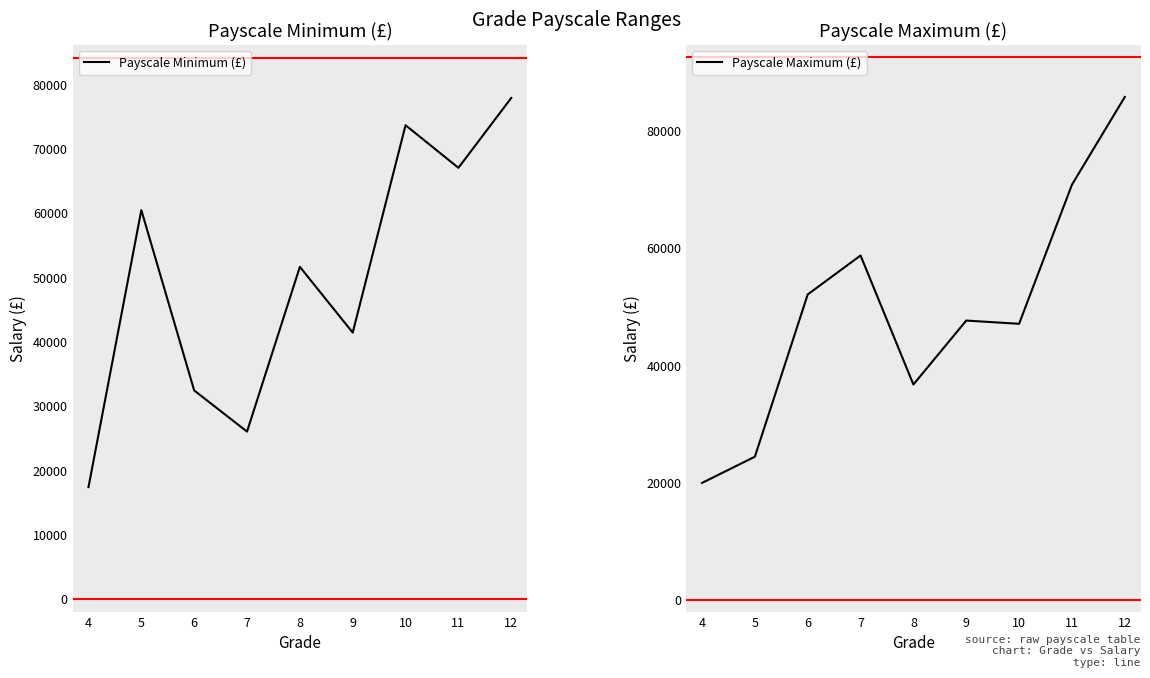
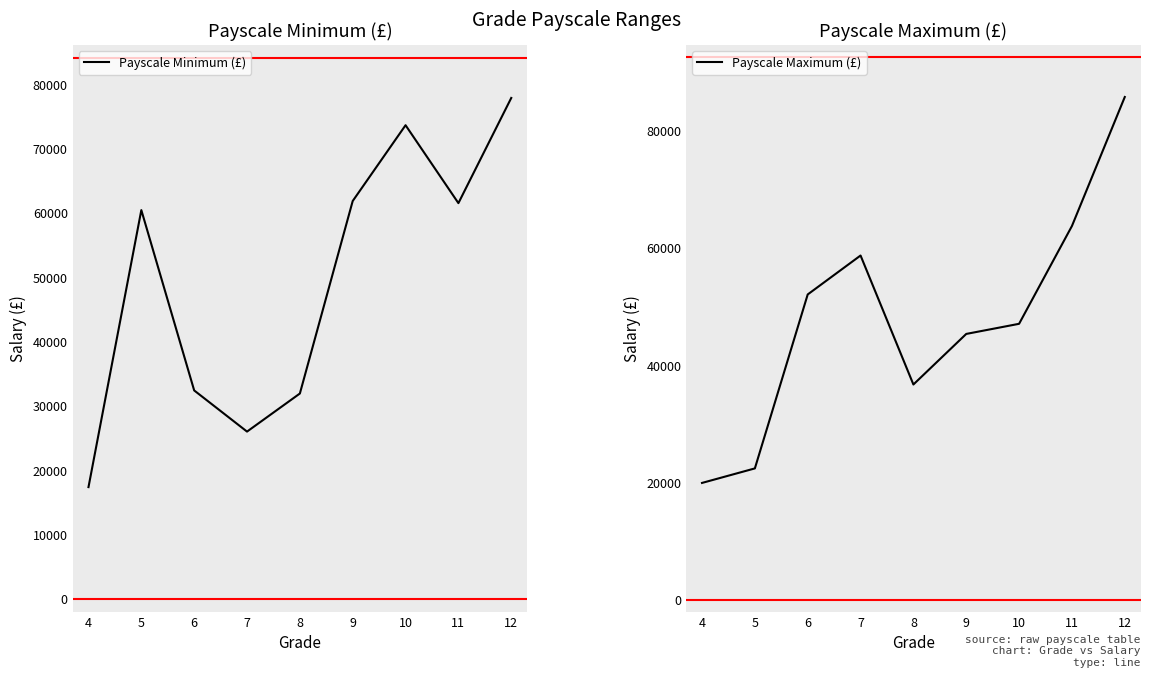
Payscale Minimum (£), 8: 52000 -> 32000
Payscale Minimum (£), 9: 41000 -> 62000
Payscale Minimum (£), 11: 67000 -> 62000
Payscale Maximum (£), 5: 24000 -> 22000
Payscale Maximum (£), 9: 48000 -> 45000
Payscale Maximum (£), 11: 71000 -> 64000
